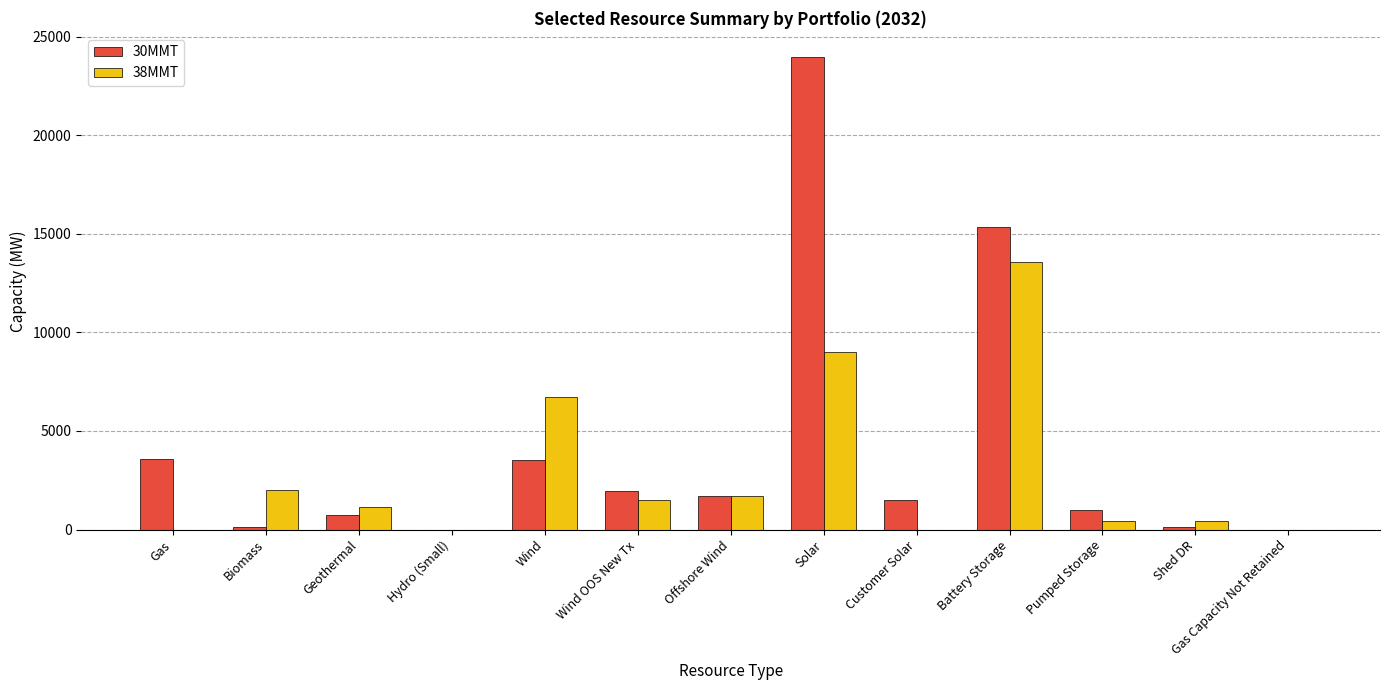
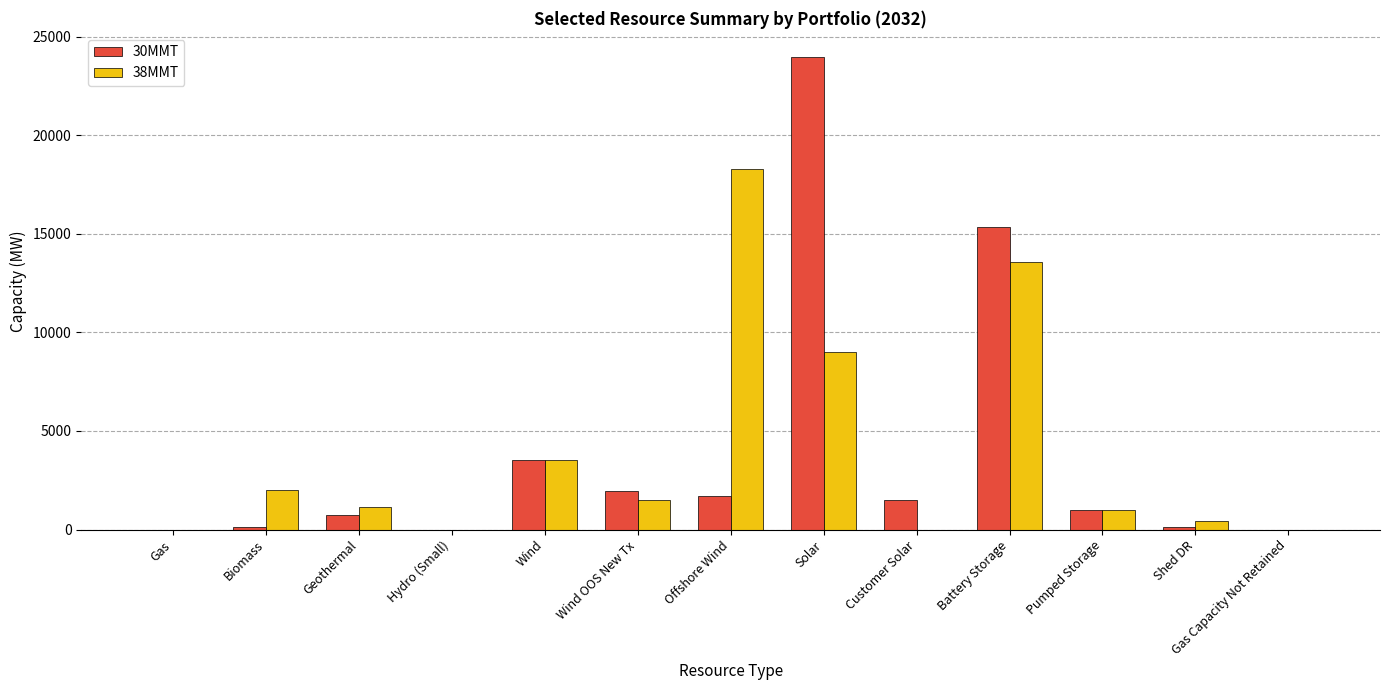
30MMT, Gas: 3600 -> 0
38MMT, Wind: 6700 -> 3500
38MMT, Offshore Wind: 1700 -> 18300
38MMT, Pumped Storage: 400 -> 1000
